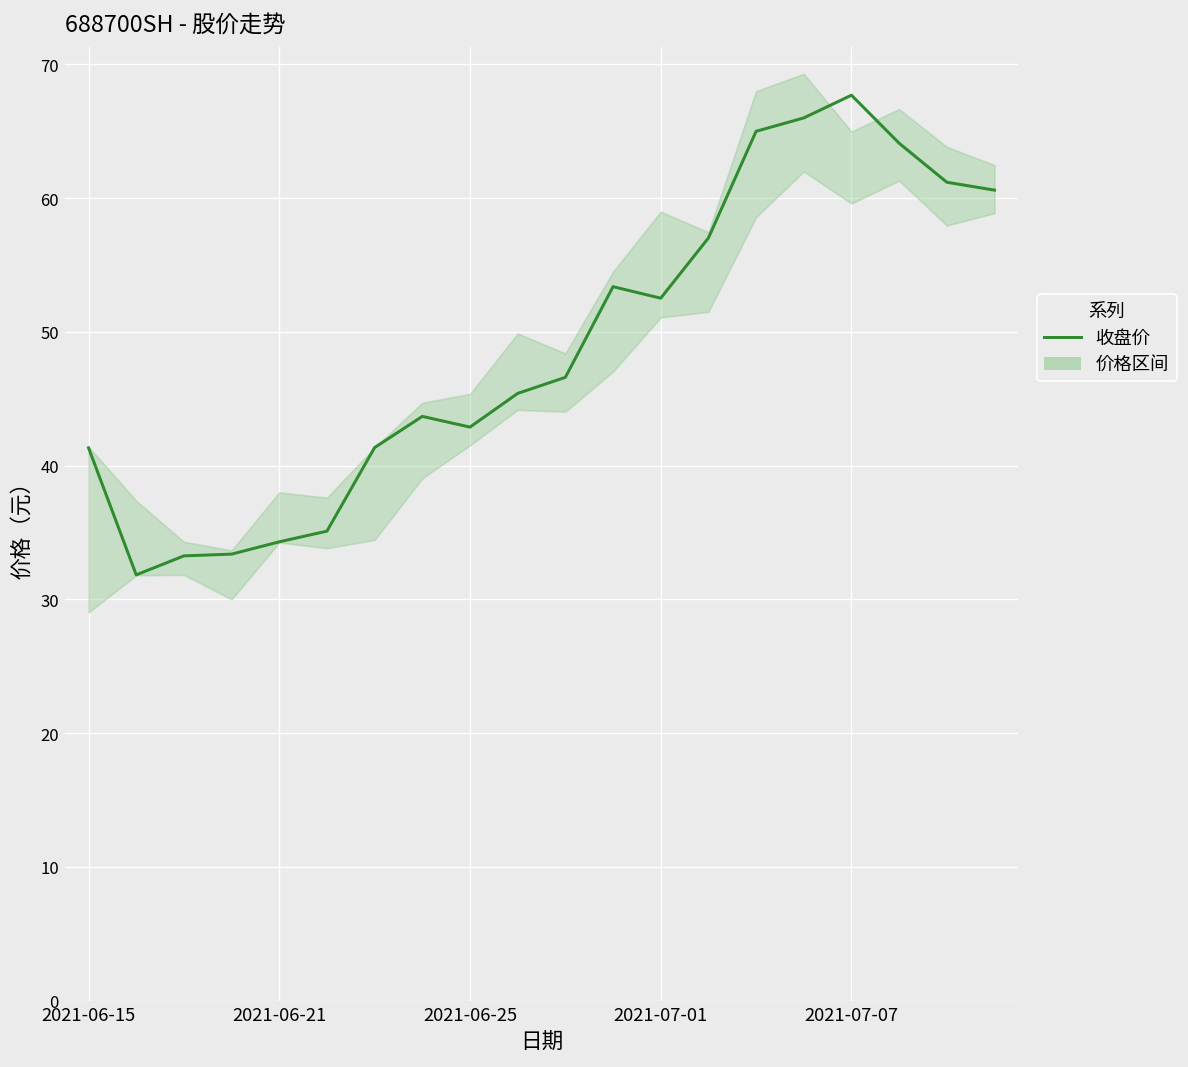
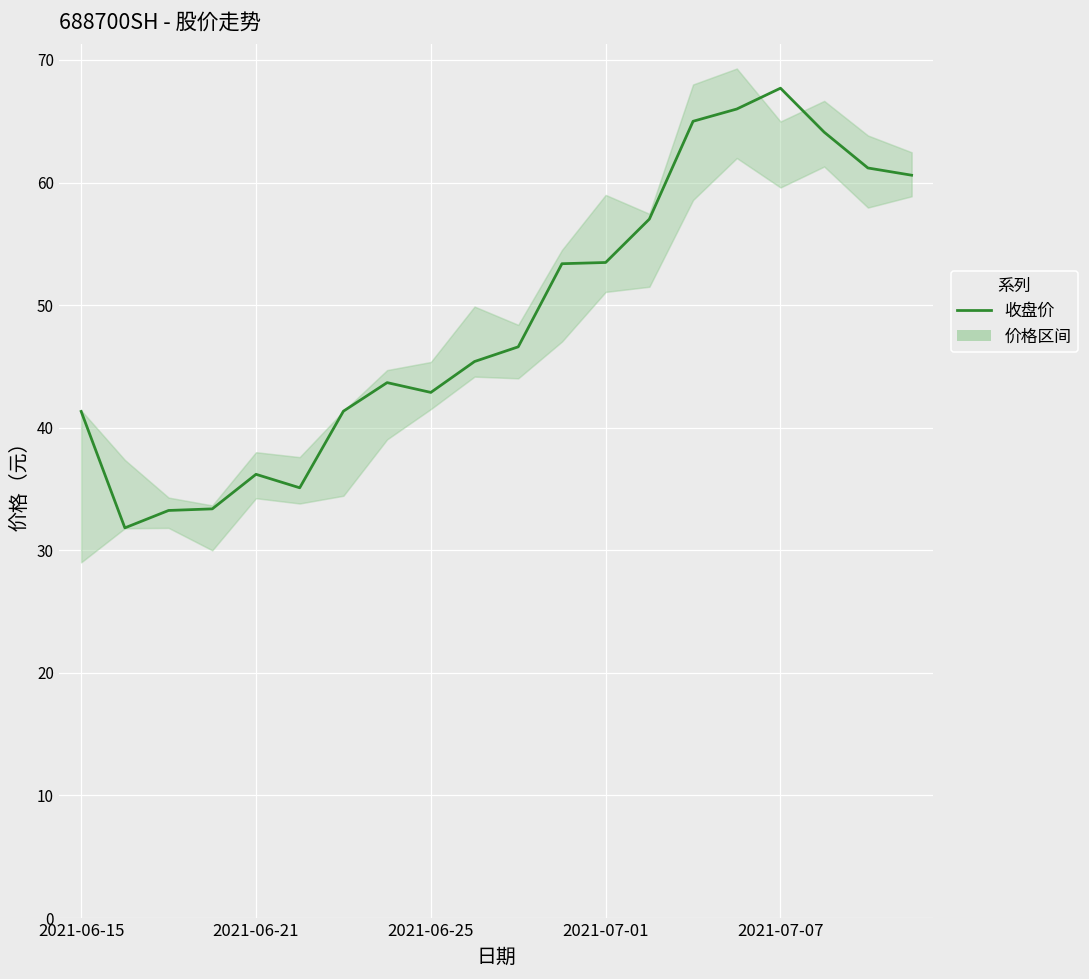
收盘价, 2021-06-21: 34.3 -> 36.2
收盘价, 2021-07-01: 52.5 -> 53.5
